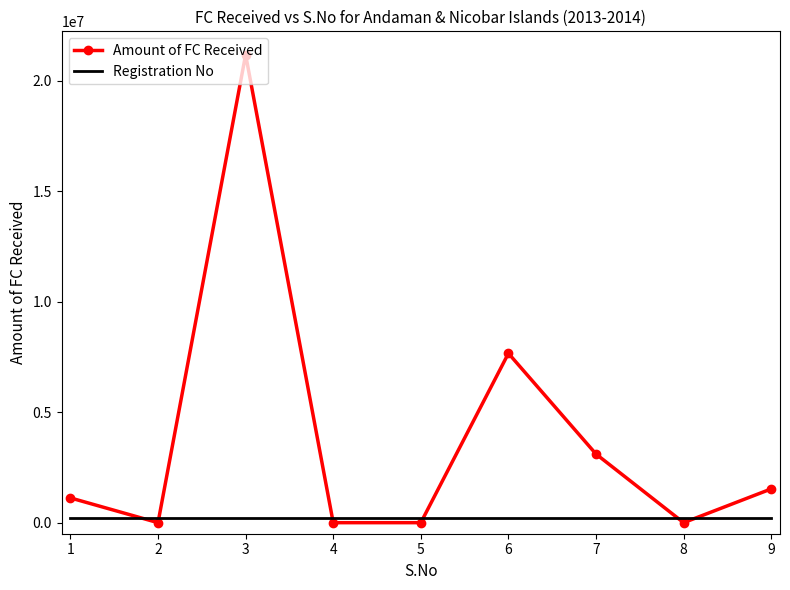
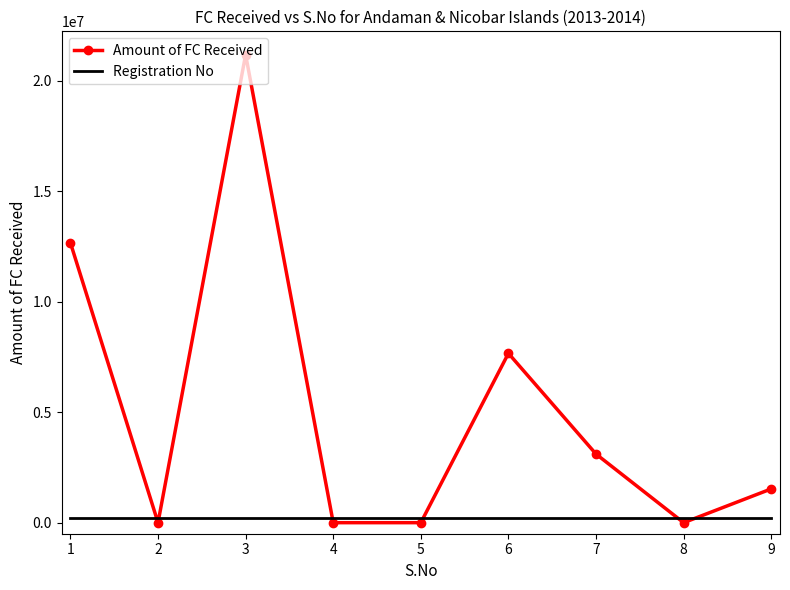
Amount of FC Received, 1: 1100000 -> 12700000
